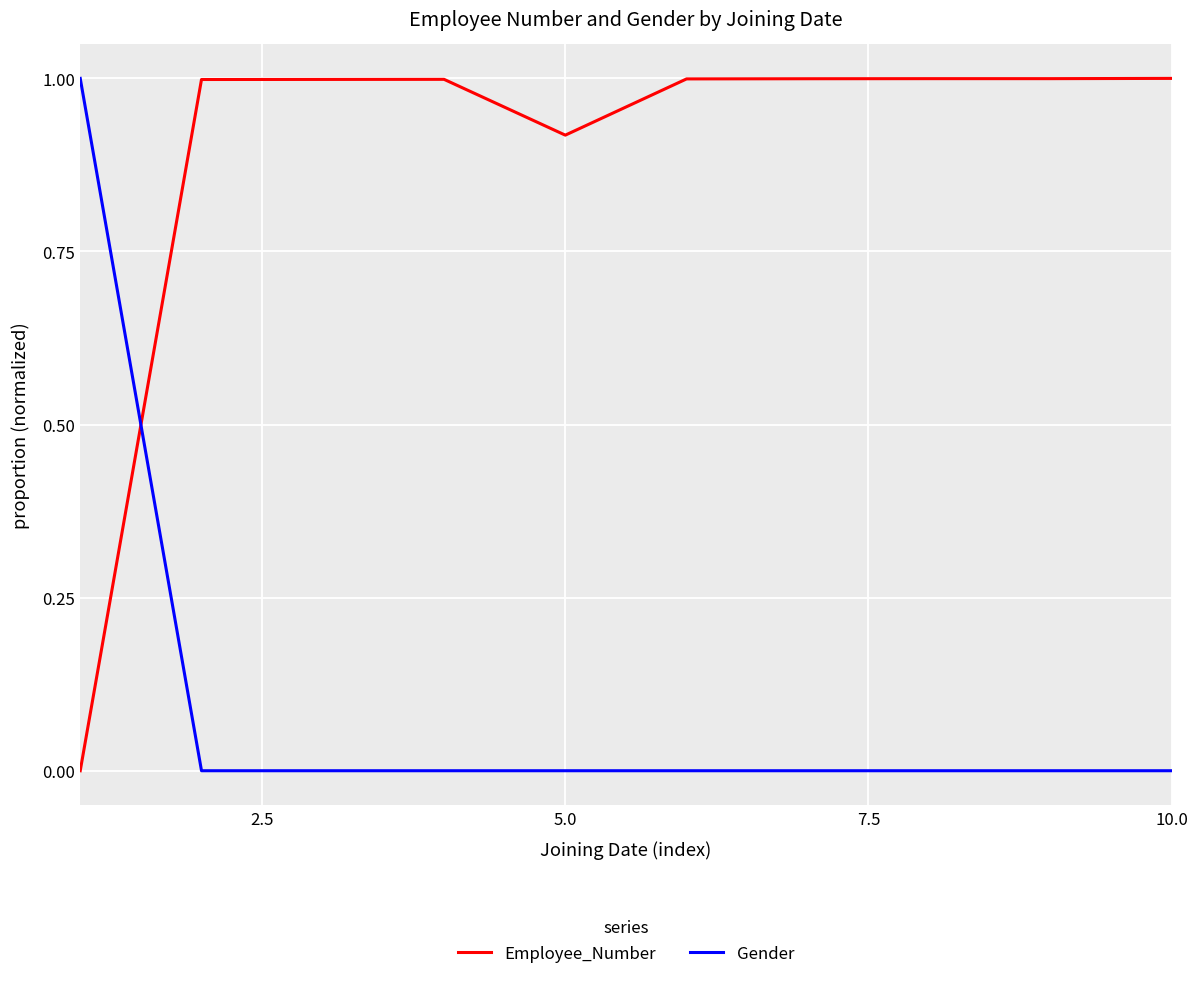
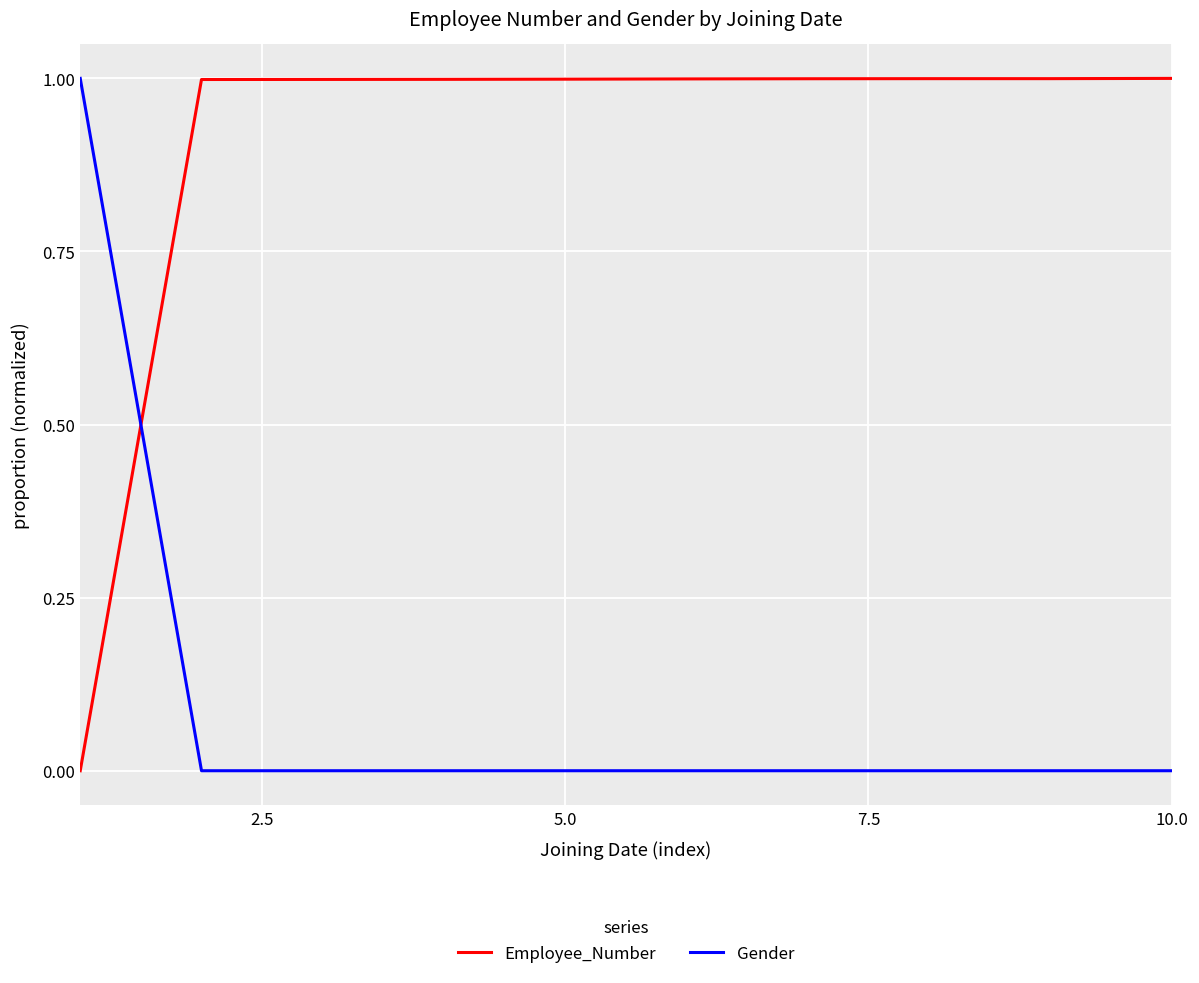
Employee_Number, 5.0: 0.92 -> 1.00
